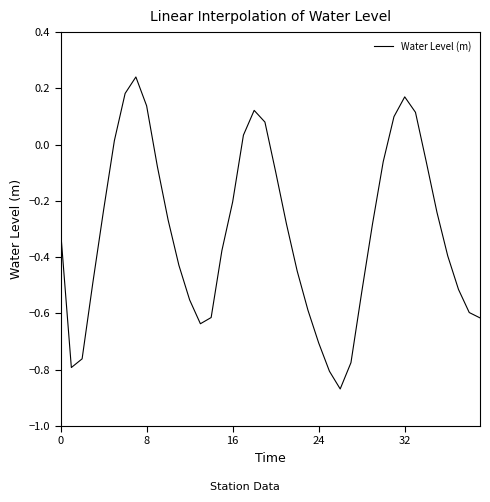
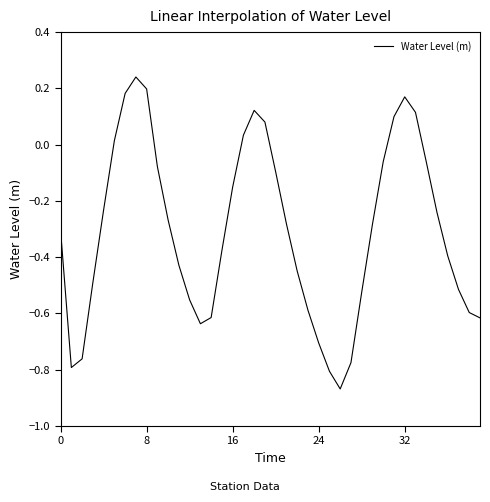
8: 0.14 -> 0.20
16: -0.20 -> -0.15
